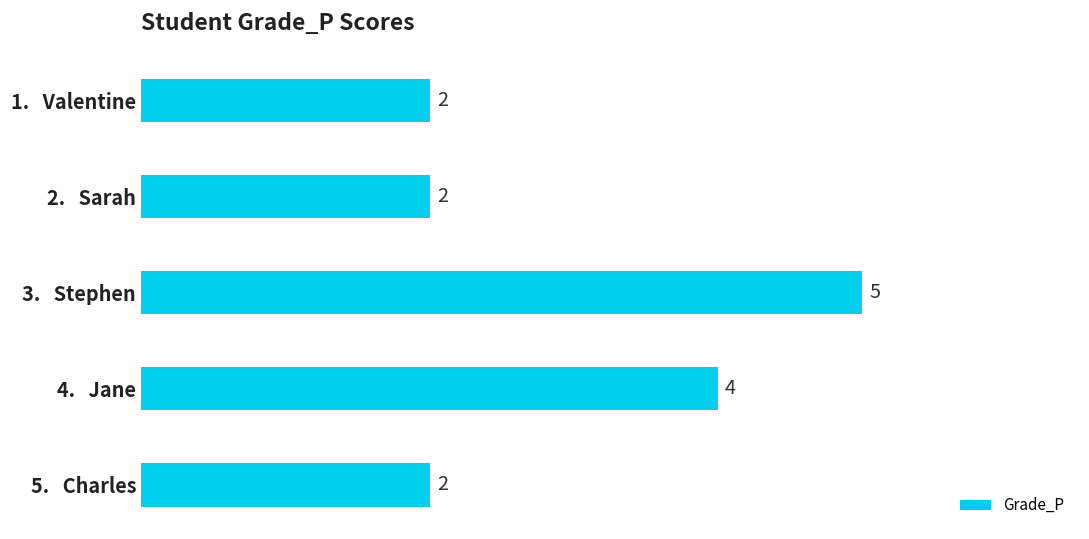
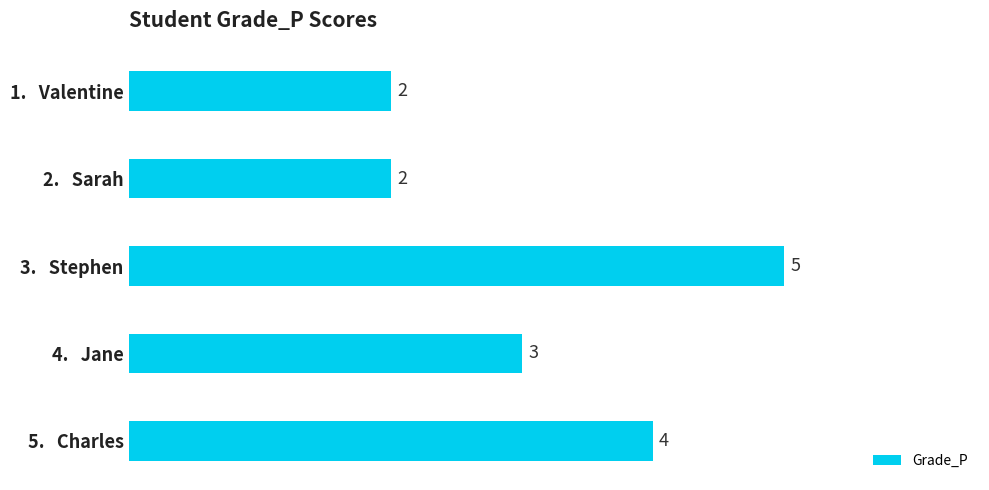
4. Jane: 4 -> 3
5. Charles: 2 -> 4
